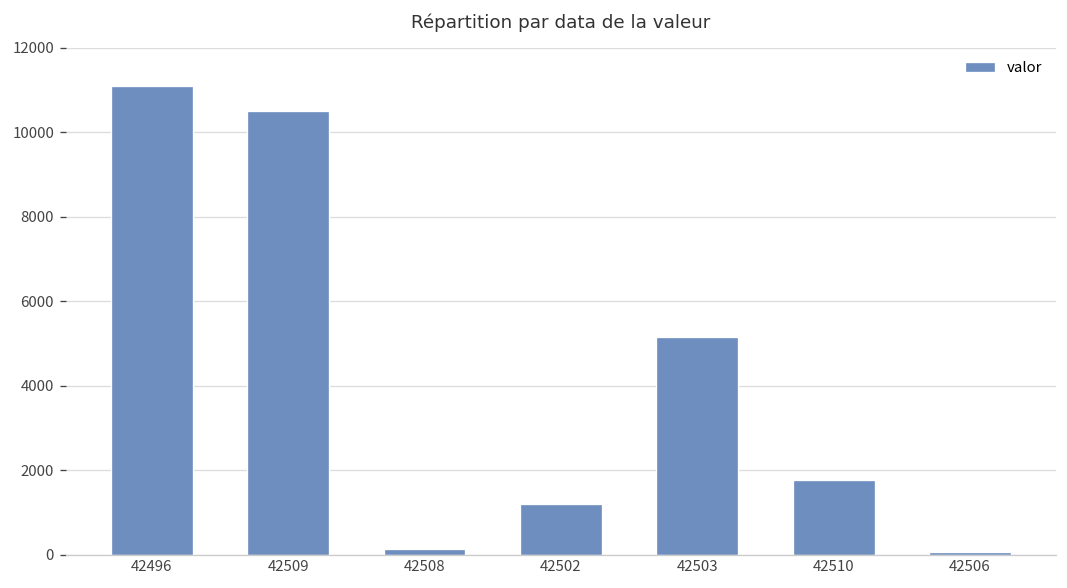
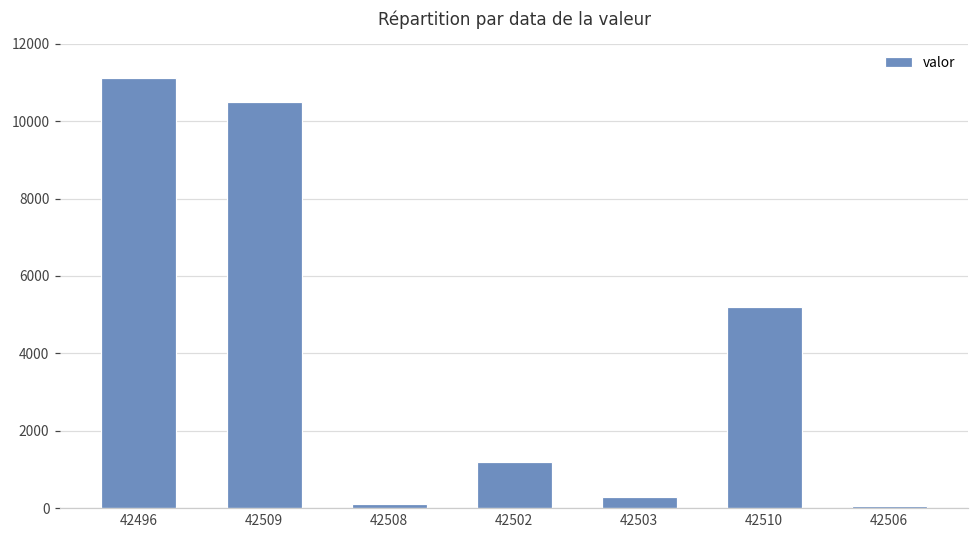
42503: 5200 -> 300
42510: 1800 -> 5200
